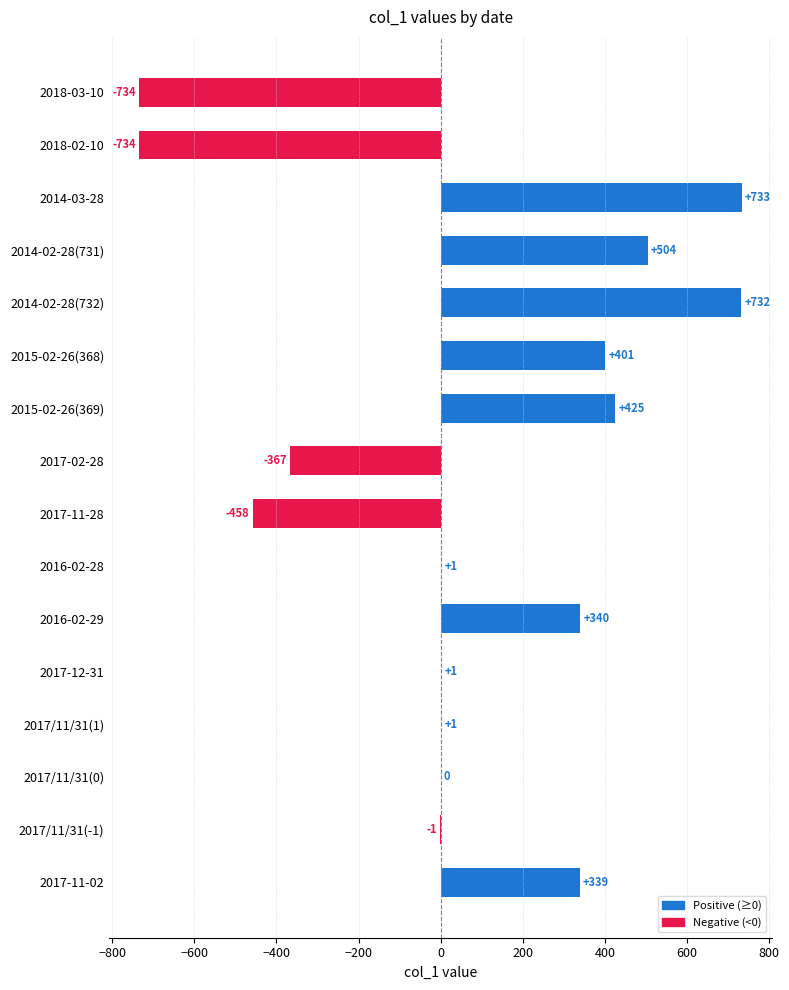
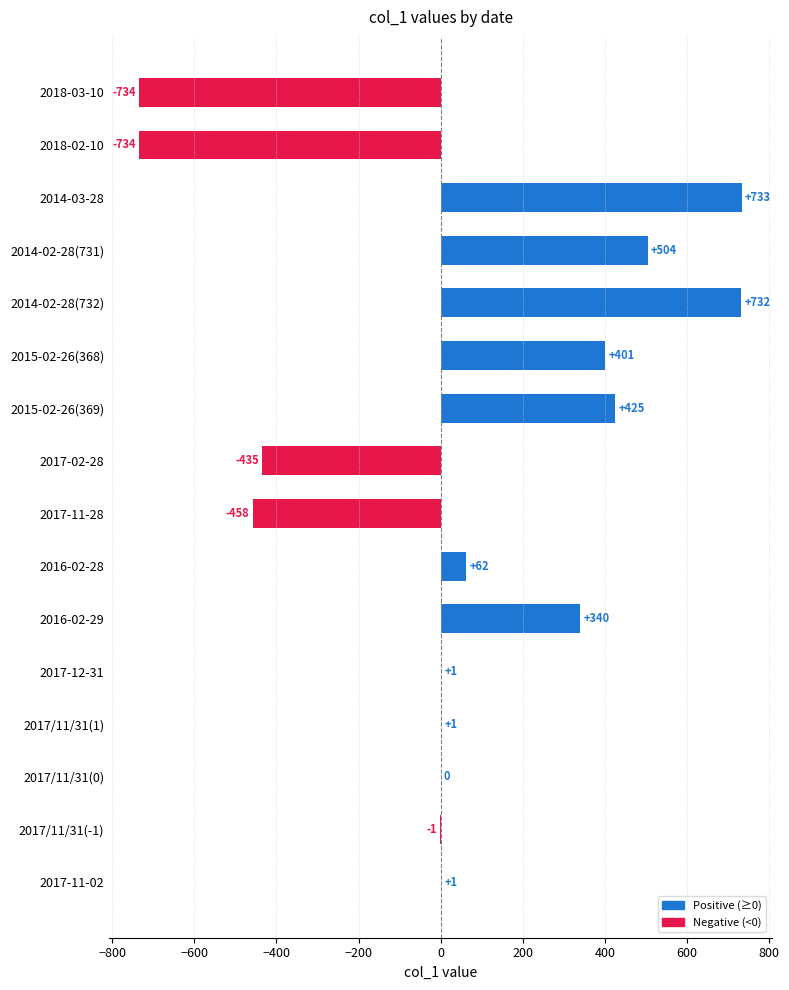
2017-02-28: -367 -> -435
2016-02-28: +1 -> +62
2017-11-02: +339 -> +1
